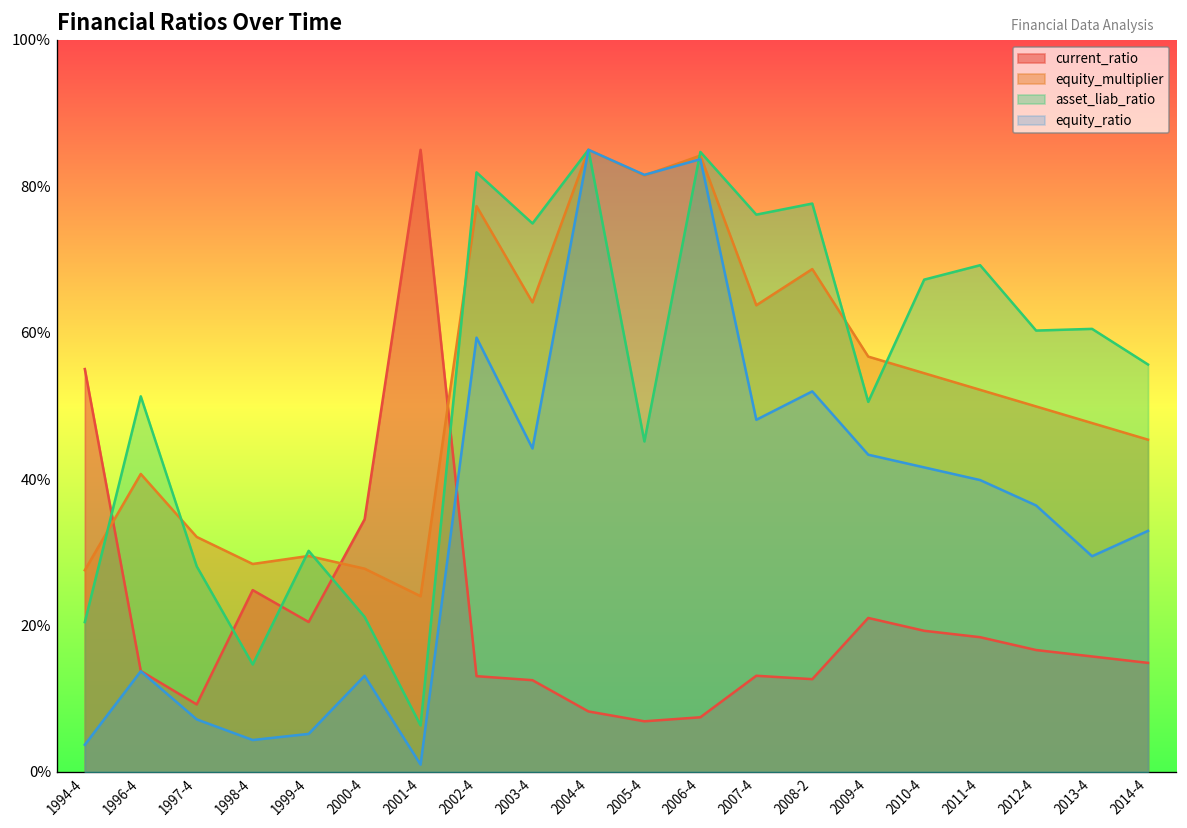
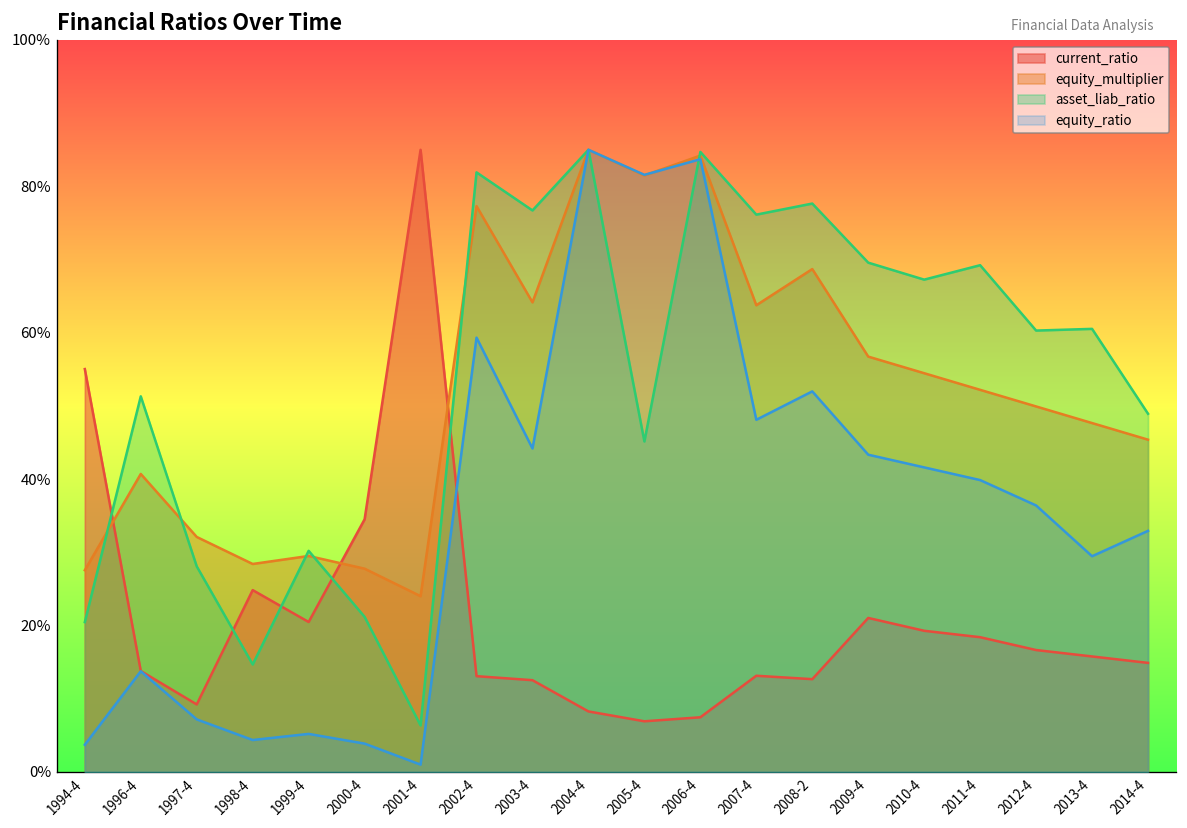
equity_ratio, 2000-4: 13% -> 4%
asset_liab_ratio, 2003-4: 75% -> 77%
asset_liab_ratio, 2009-4: 51% -> 70%
asset_liab_ratio, 2014-4: 56% -> 49%
